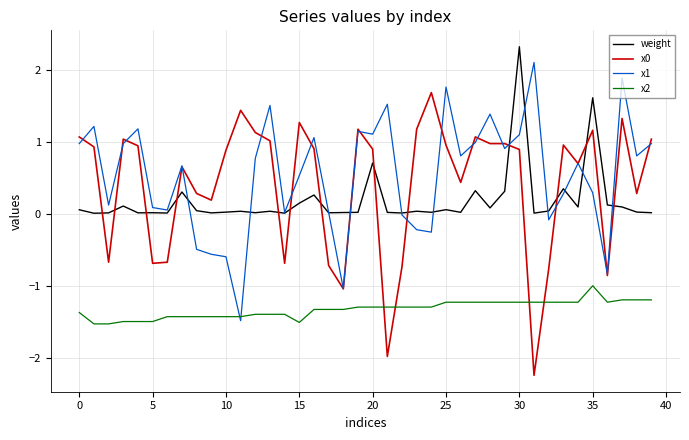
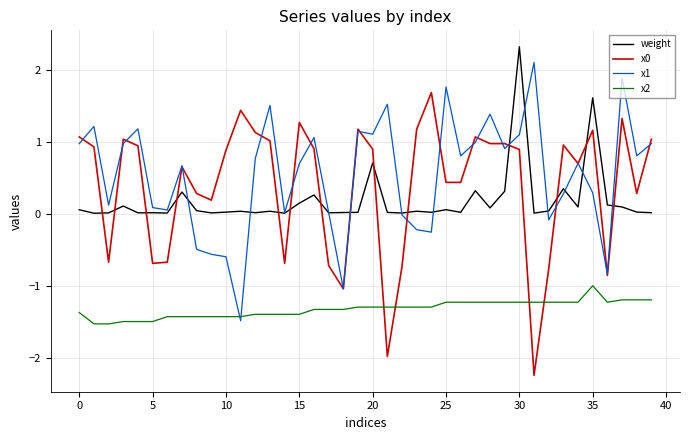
x1, 15: 0.5 -> 0.7
x2, 15: -1.5 -> -1.4
x0, 25: 1.0 -> 0.4
